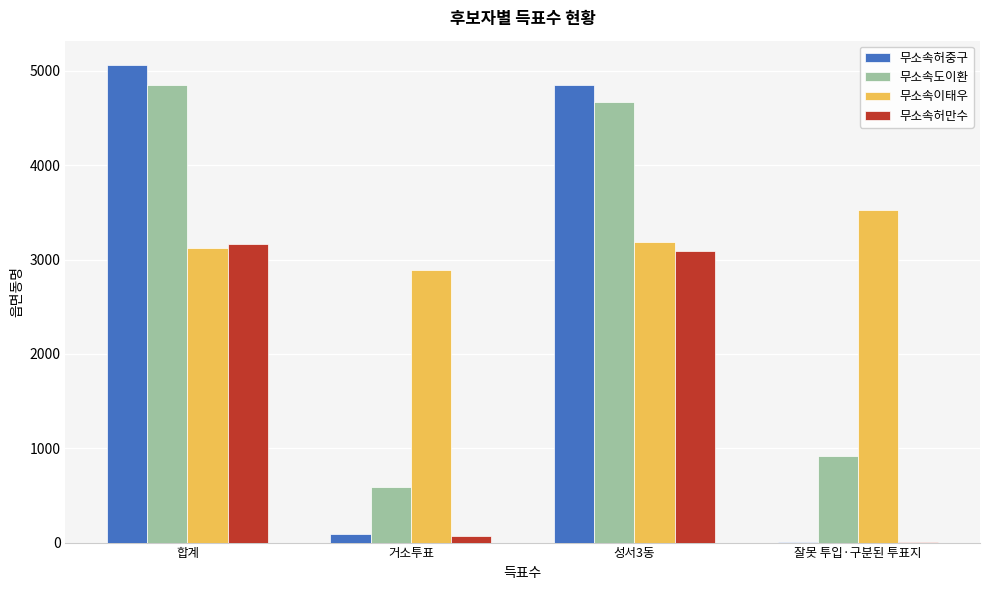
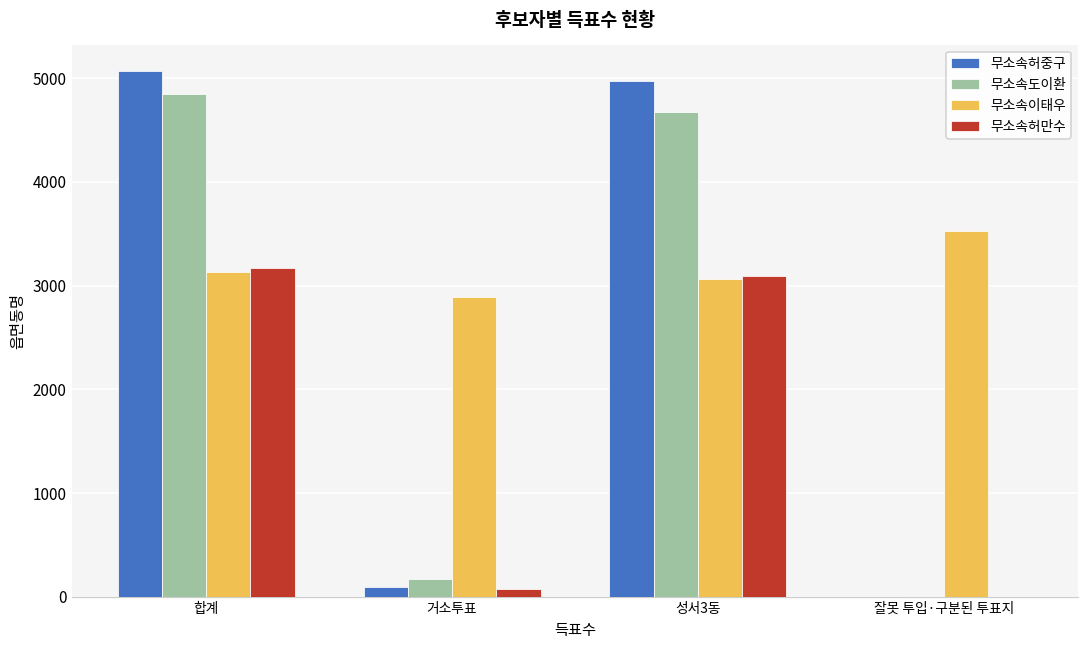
무소속도이환, 거소투표: 600 -> 200
무소속허중구, 성서3동: 4900 -> 5000
무소속이태우, 성서3동: 3200 -> 3100
무소속도이환, 잘못 투입·구분된 투표지: 900 -> 0
